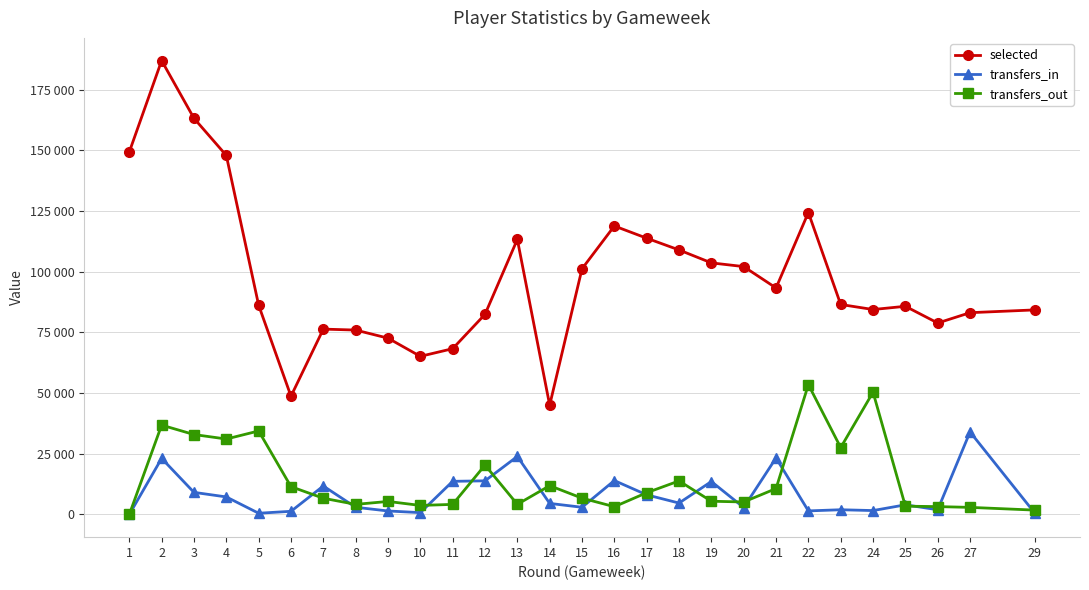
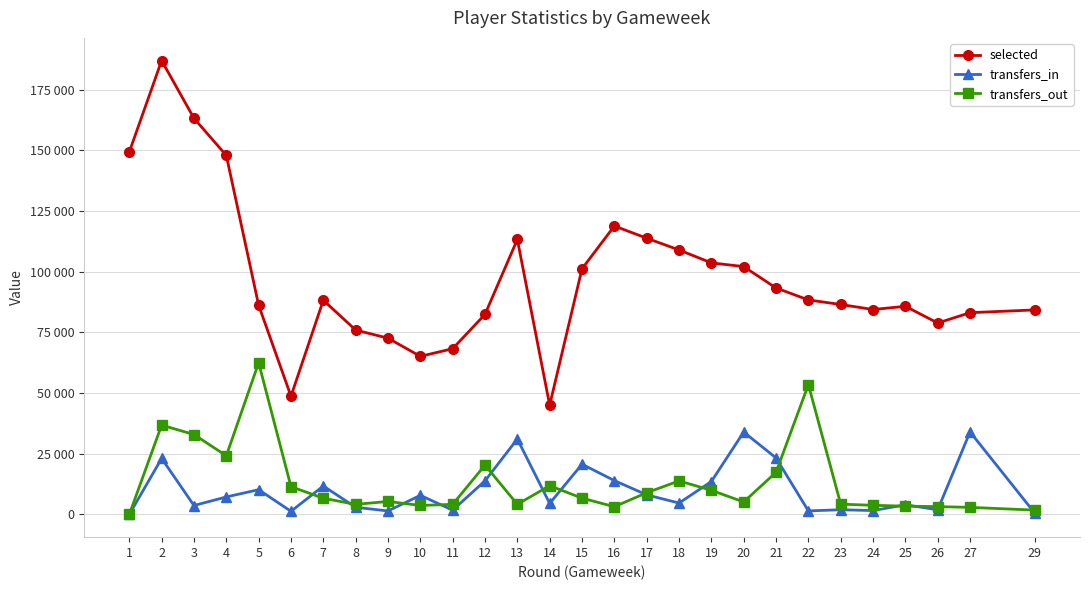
transfers_in, 3: 9000 -> 4000
transfers_out, 4: 31000 -> 24000
transfers_in, 5: 1000 -> 10000
transfers_out, 5: 34000 -> 62000
selected, 7: 76000 -> 88000
transfers_in, 10: 1000 -> 8000
transfers_in, 11: 14000 -> 2000
transfers_in, 13: 24000 -> 31000
transfers_in, 15: 3000 -> 21000
transfers_out, 19: 5000 -> 10000
transfers_in, 20: 3000 -> 34000
transfers_out, 21: 11000 -> 17000
selected, 22: 124000 -> 88000
transfers_out, 23: 28000 -> 4000
transfers_out, 24: 50000 -> 4000
